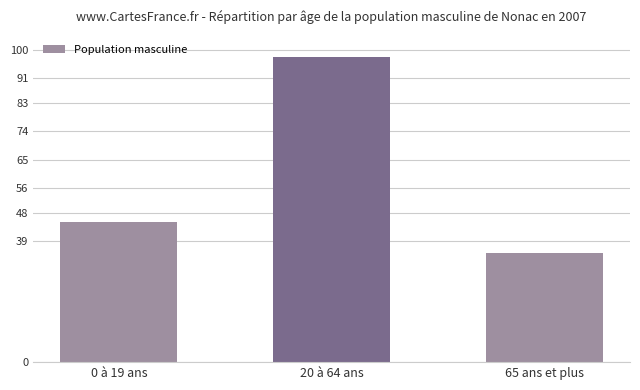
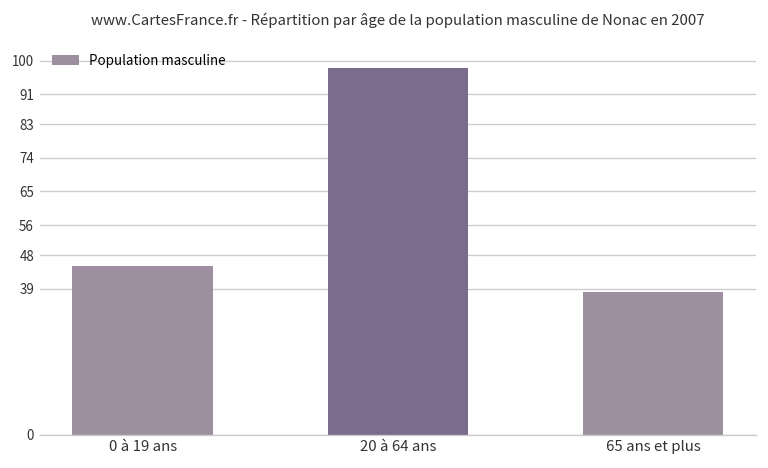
65 ans et plus: 35 -> 38
